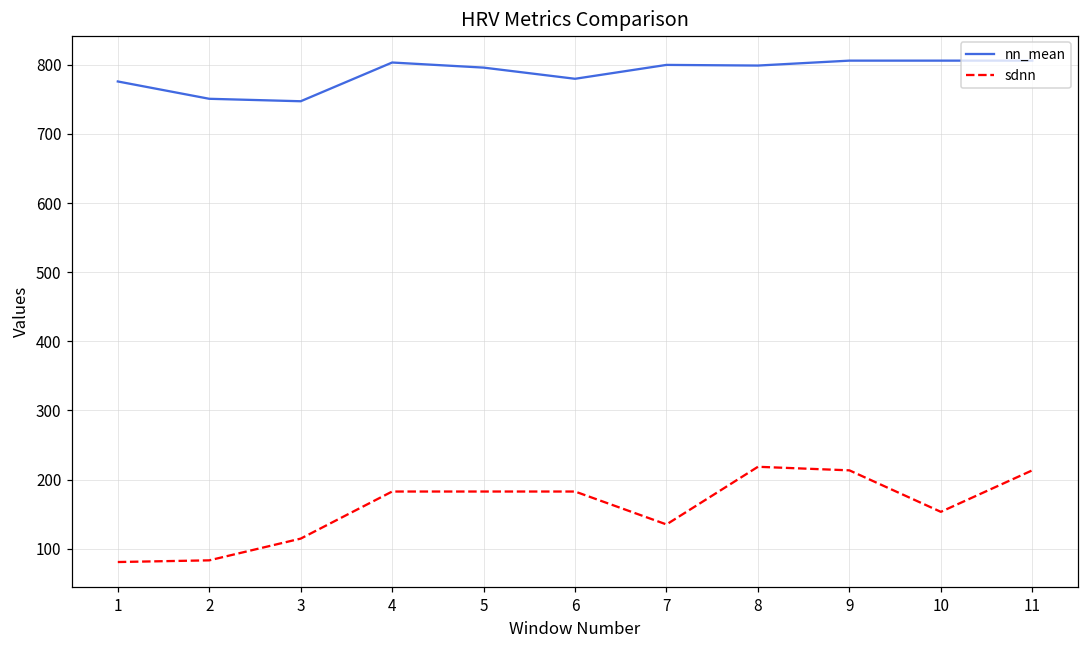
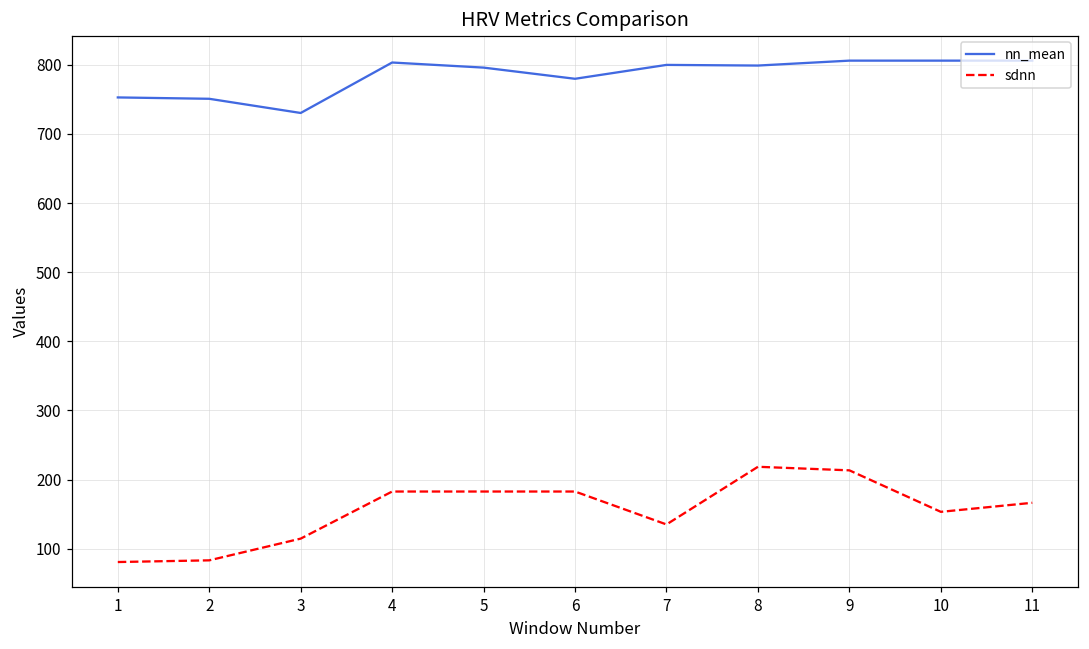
nn_mean, 1: 780 -> 750
nn_mean, 3: 750 -> 730
sdnn, 11: 210 -> 170
